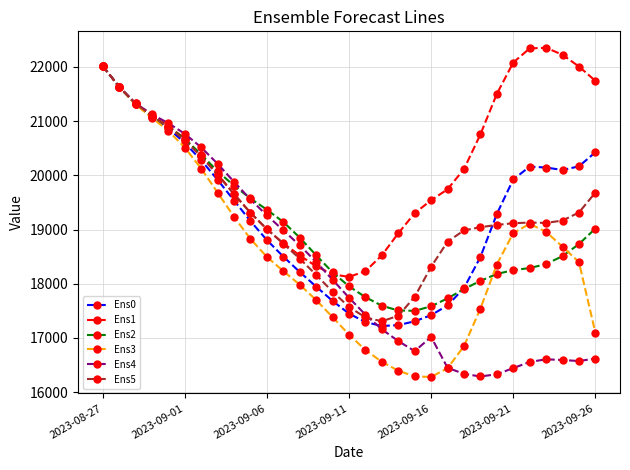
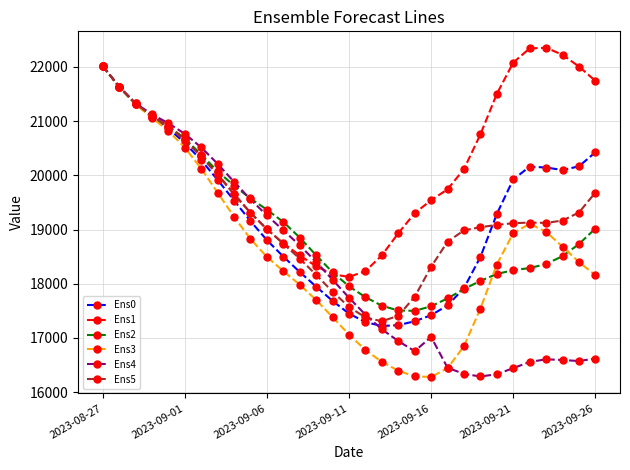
Ens3, 2023-09-26: 17100 -> 18200
